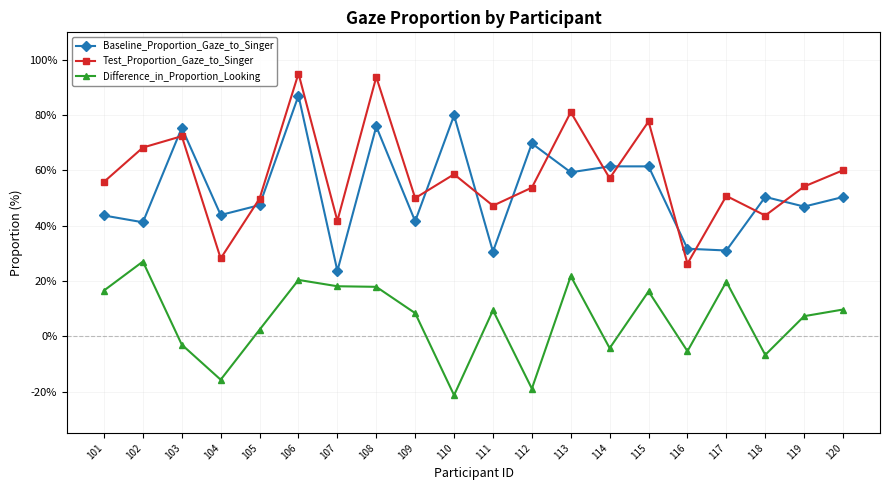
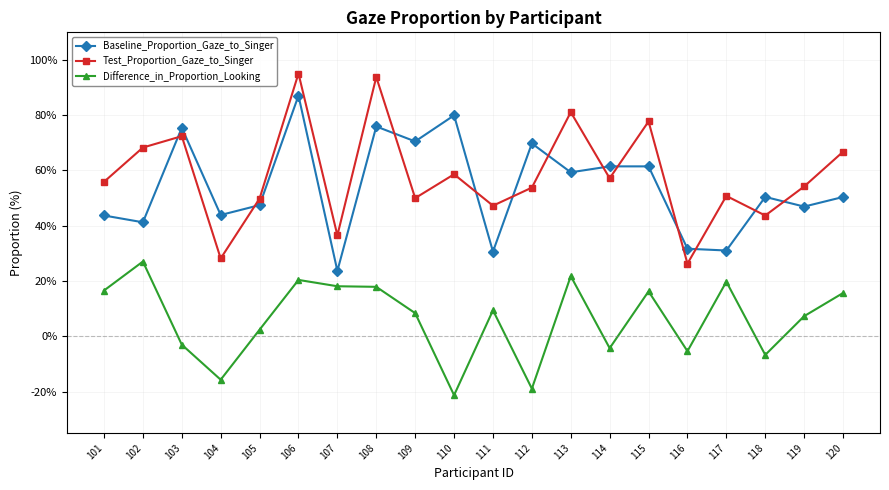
Test_Proportion_Gaze_to_Singer, 107: 42% -> 37%
Baseline_Proportion_Gaze_to_Singer, 109: 42% -> 71%
Test_Proportion_Gaze_to_Singer, 120: 60% -> 67%
Difference_in_Proportion_Looking, 120: 10% -> 16%
